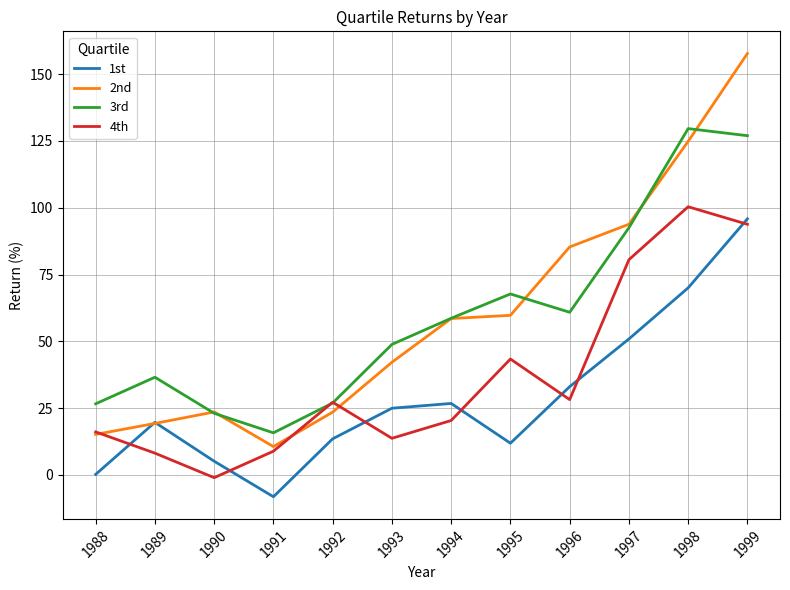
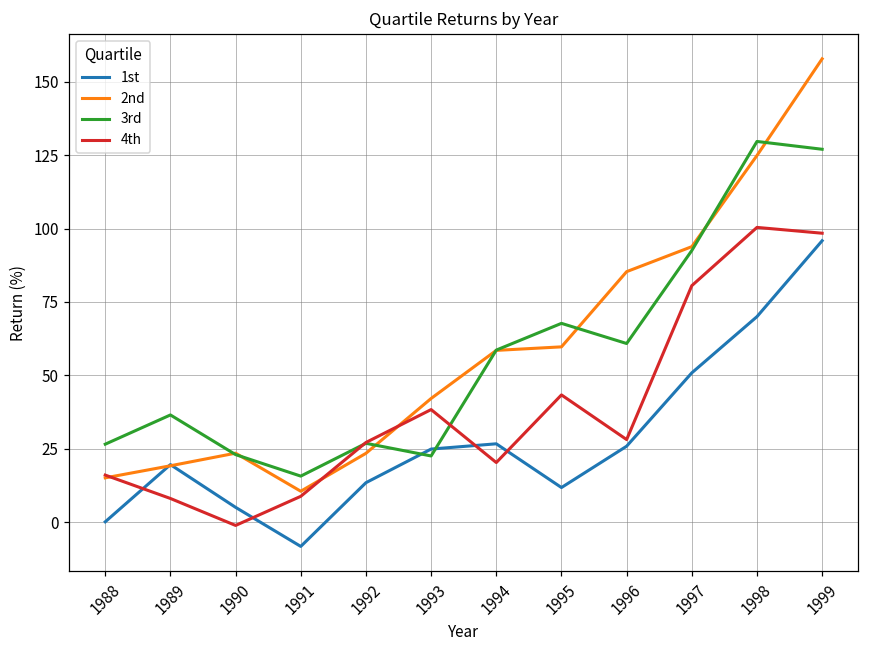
3rd, 1993: 49 -> 23
4th, 1993: 14 -> 38
1st, 1996: 33 -> 26
4th, 1999: 94 -> 98
